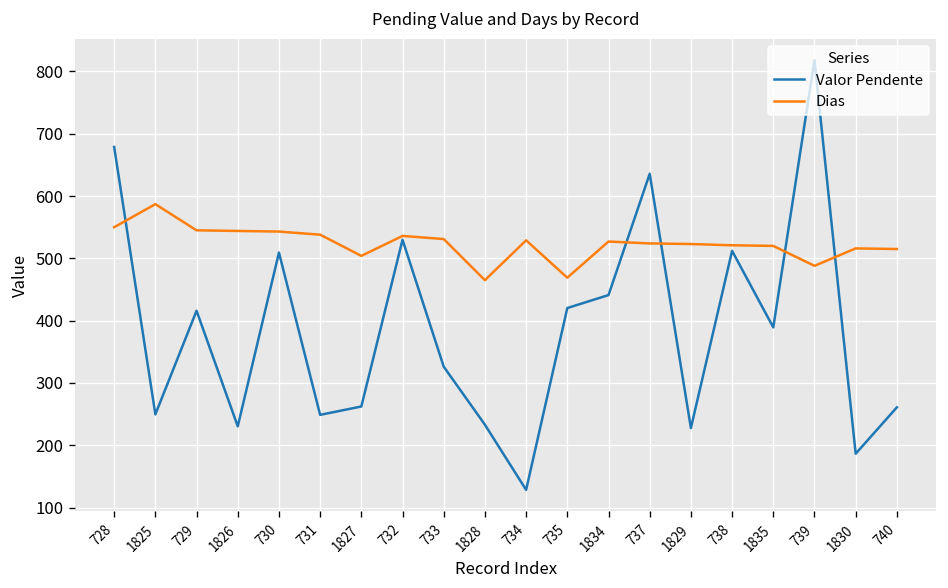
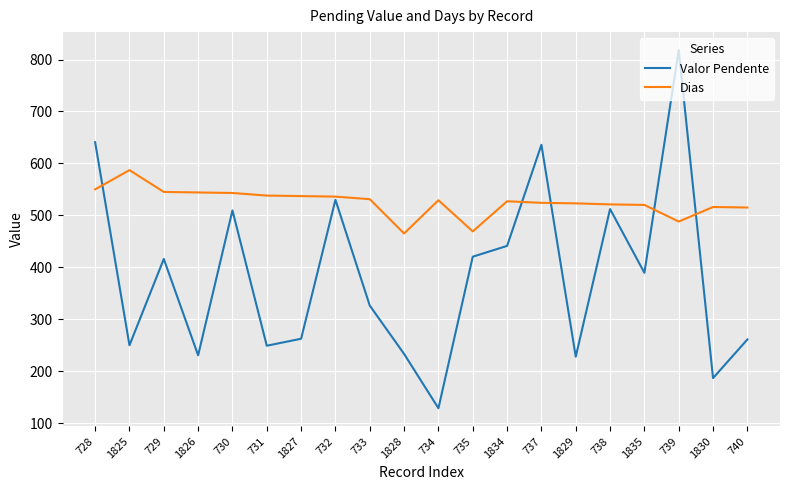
Valor Pendente, 728: 680 -> 640
Dias, 1827: 500 -> 540
